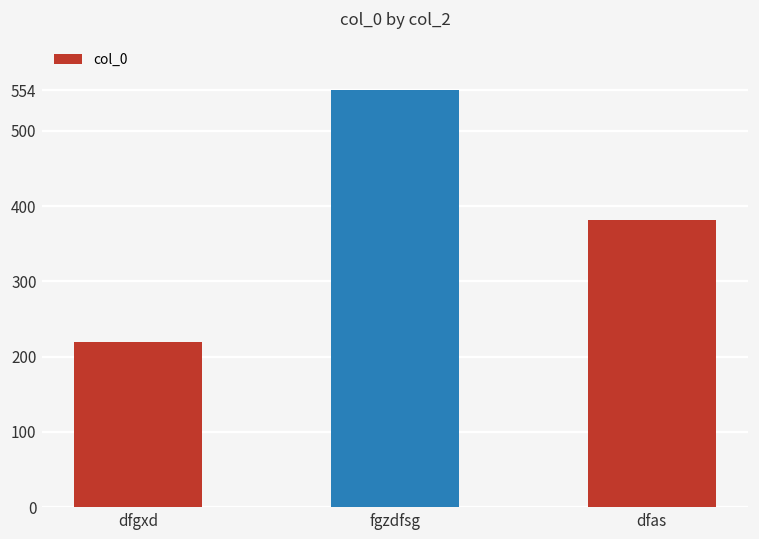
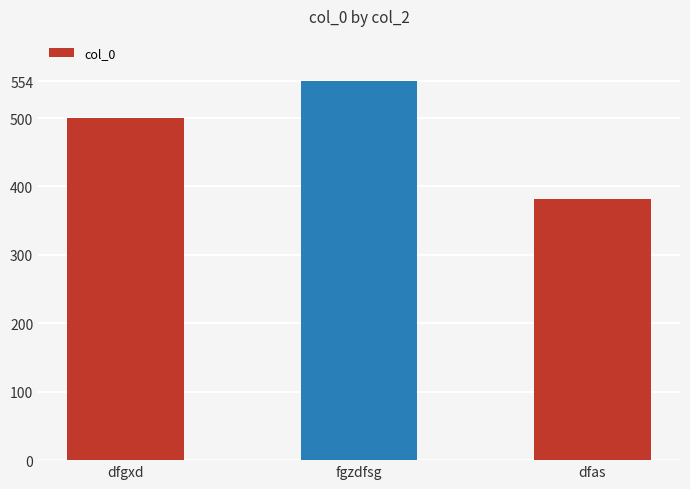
dfgxd: 220 -> 500
